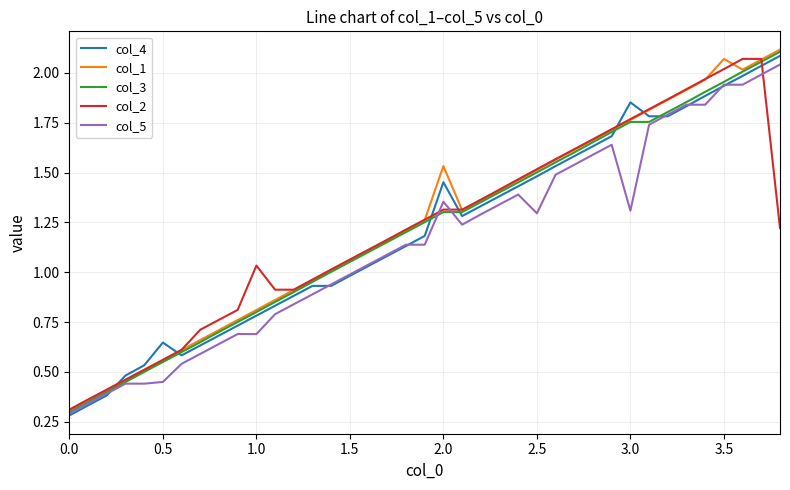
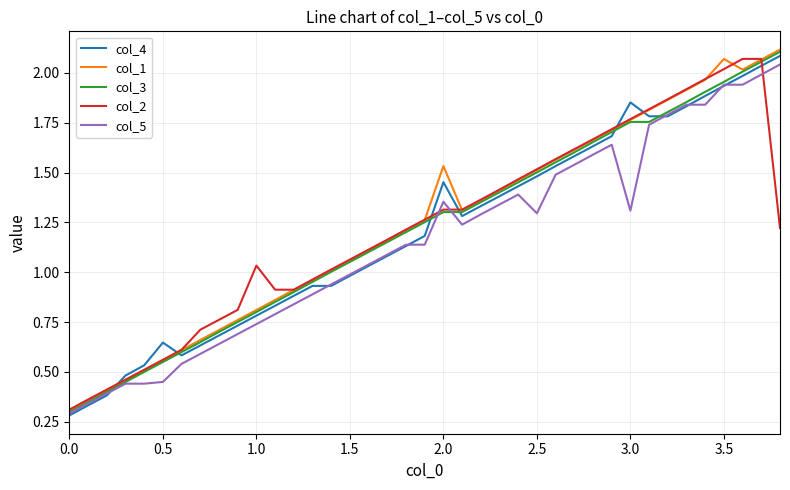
col_5, 1.0: 0.69 -> 0.74
